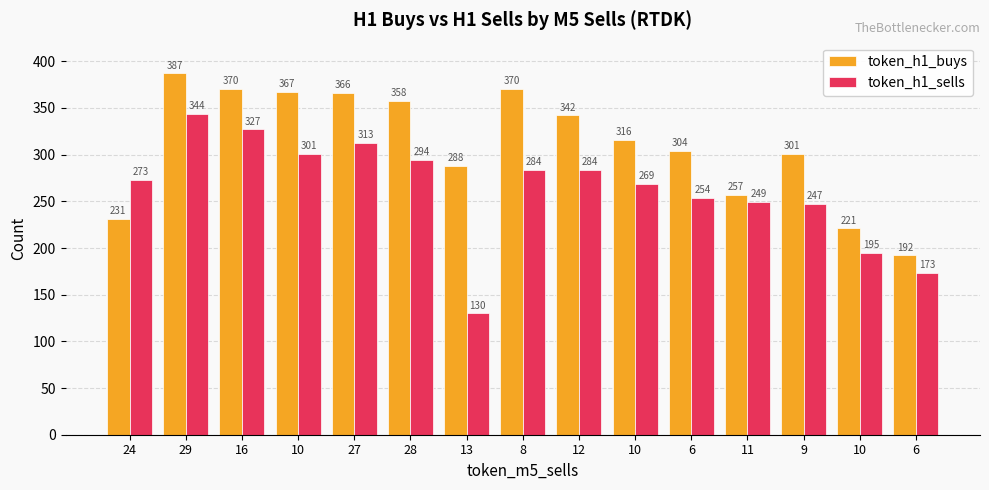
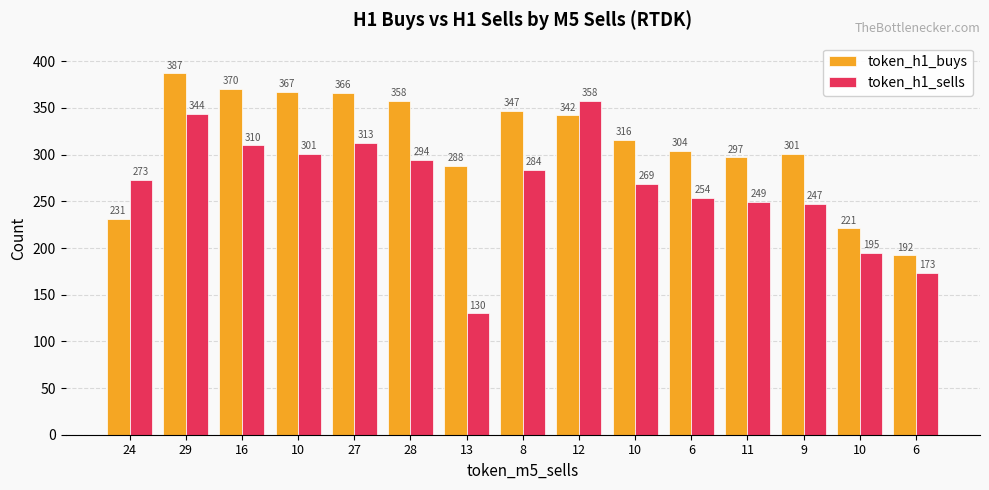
token_h1_sells, 16: 327 -> 310
token_h1_buys, 8: 370 -> 347
token_h1_sells, 12: 284 -> 358
token_h1_buys, 11: 257 -> 297
